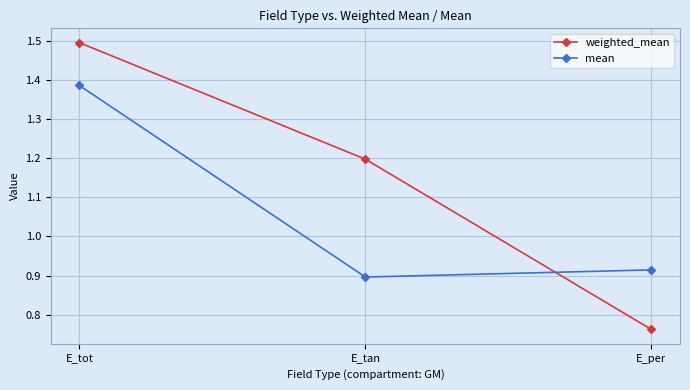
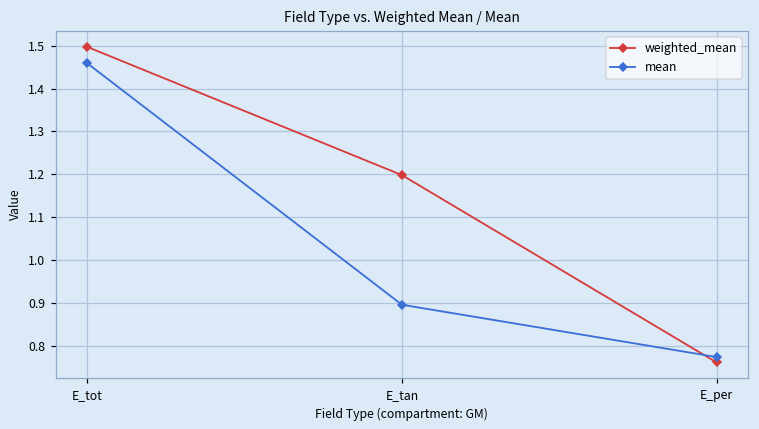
mean, E_tot: 1.39 -> 1.46
mean, E_per: 0.91 -> 0.77
